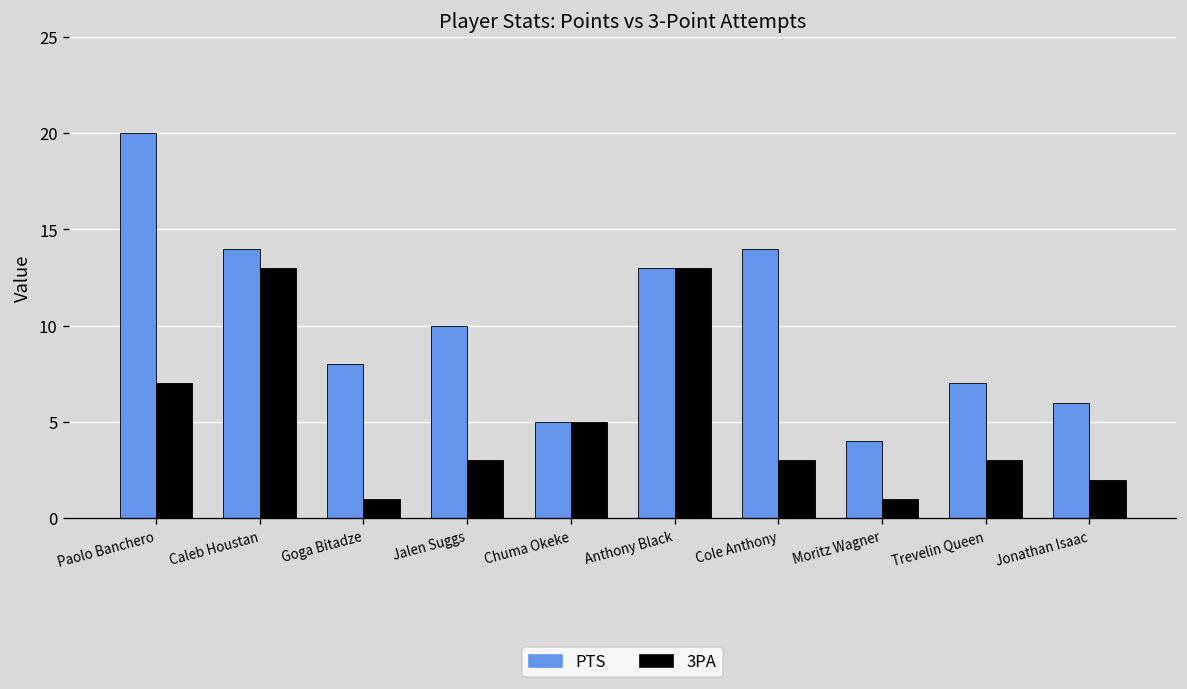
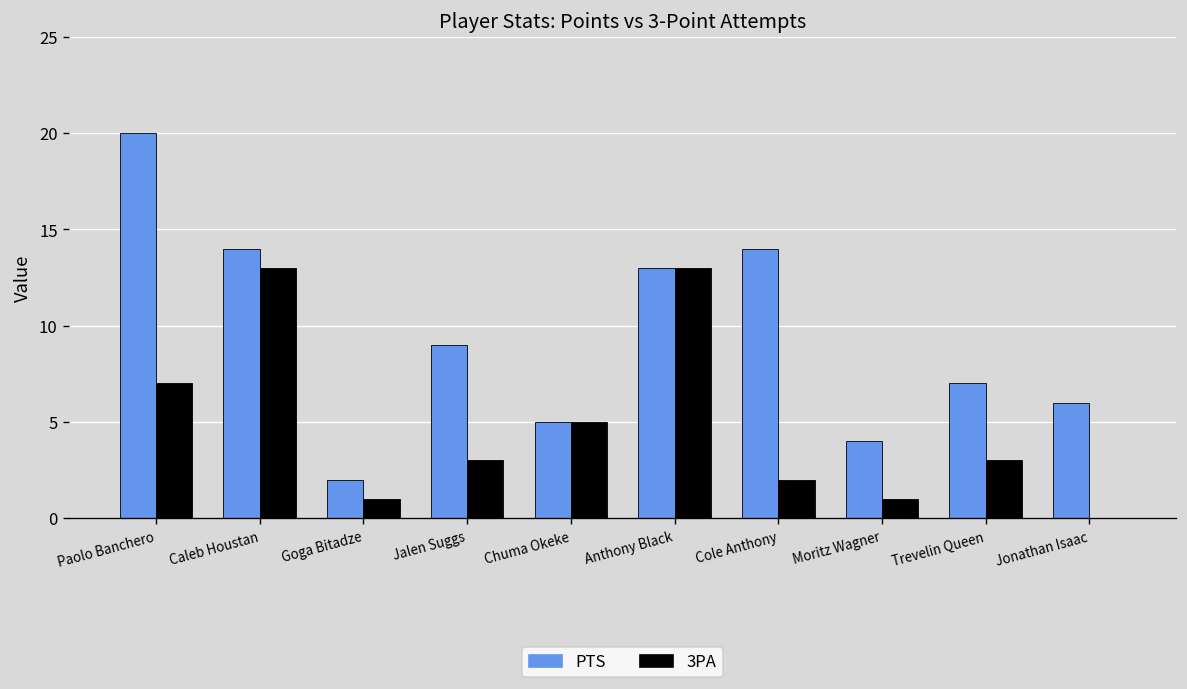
PTS, Goga Bitadze: 8 -> 2
PTS, Jalen Suggs: 10 -> 9
3PA, Cole Anthony: 3 -> 2
3PA, Jonathan Isaac: 2 -> 0
